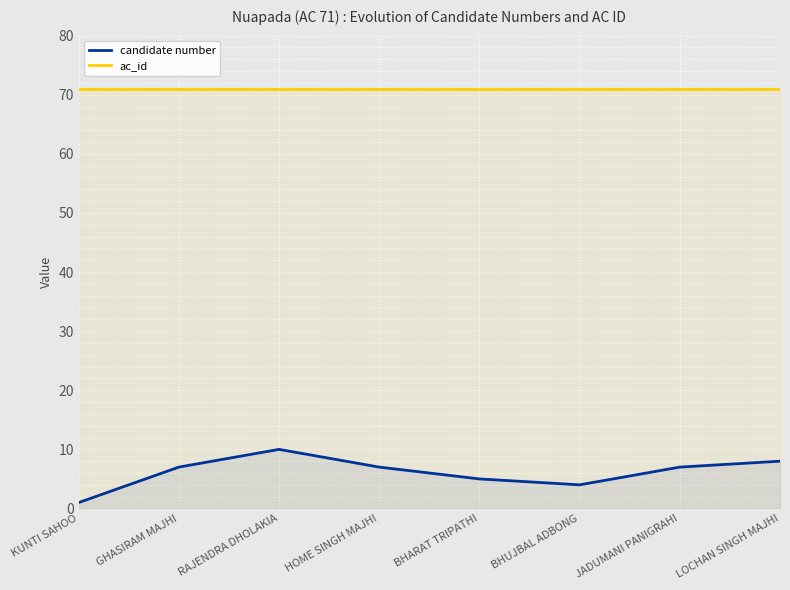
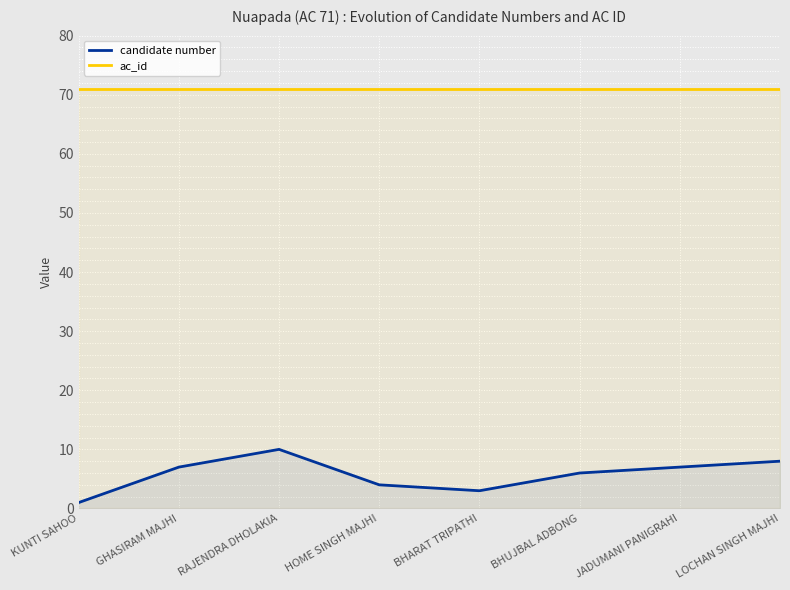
candidate number, HOME SINGH MAJHI: 7 -> 4
candidate number, BHARAT TRIPATHI: 5 -> 3
candidate number, BHUJBAL ADBONG: 4 -> 6
